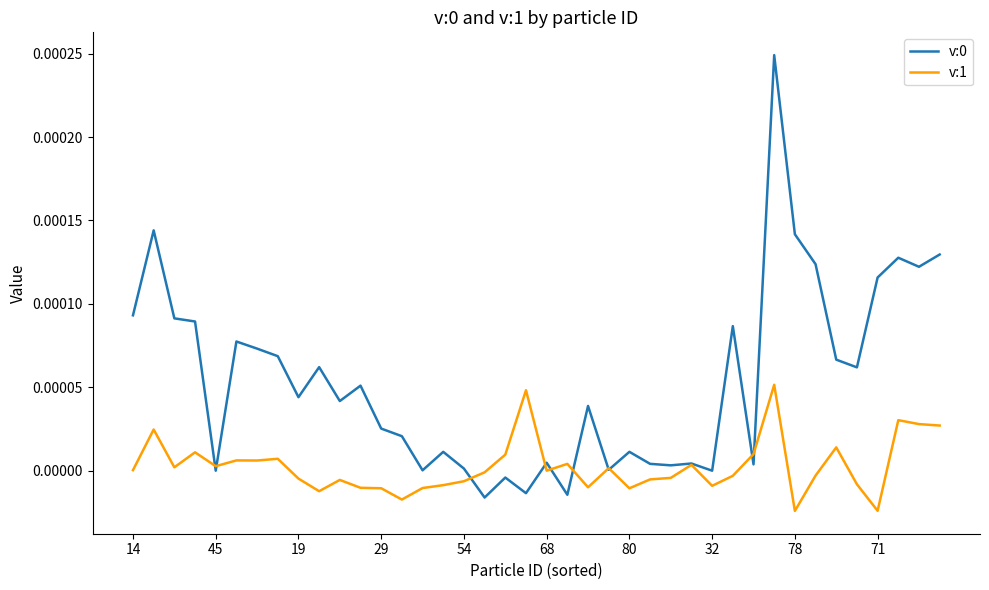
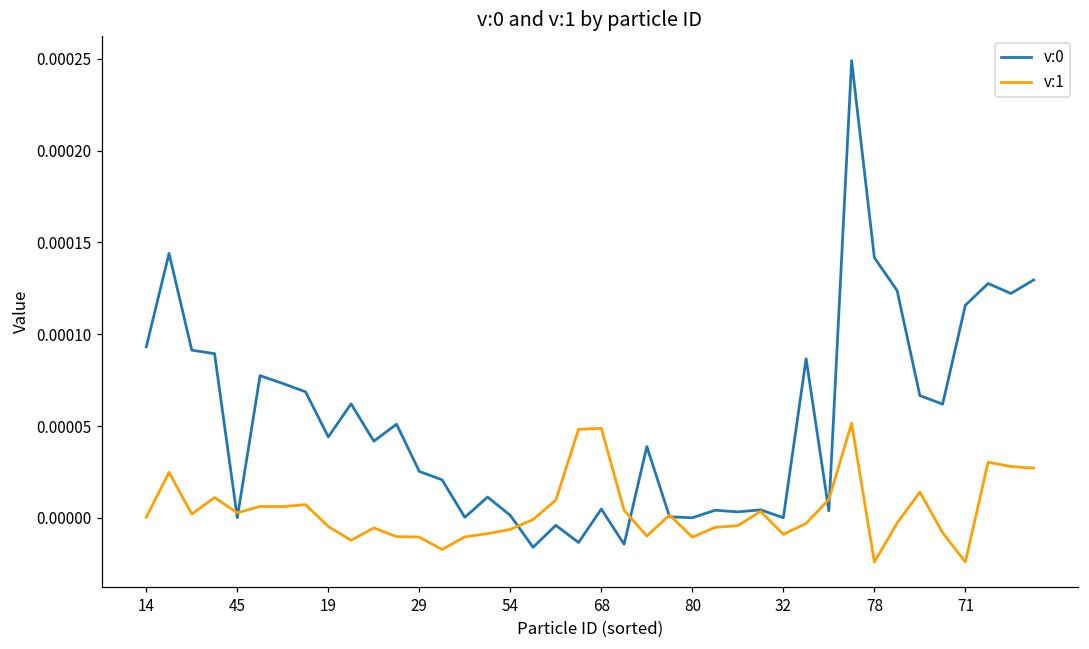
v:1, 68: 0.00000 -> 0.00005
v:0, 80: 0.00001 -> 0.00000
